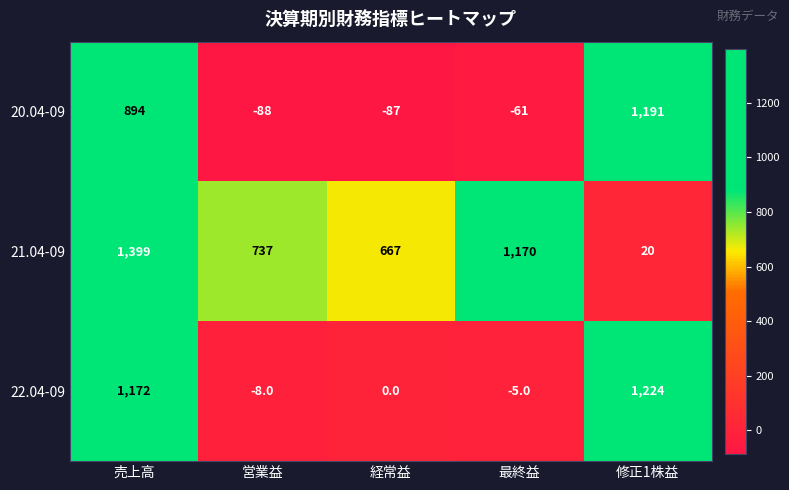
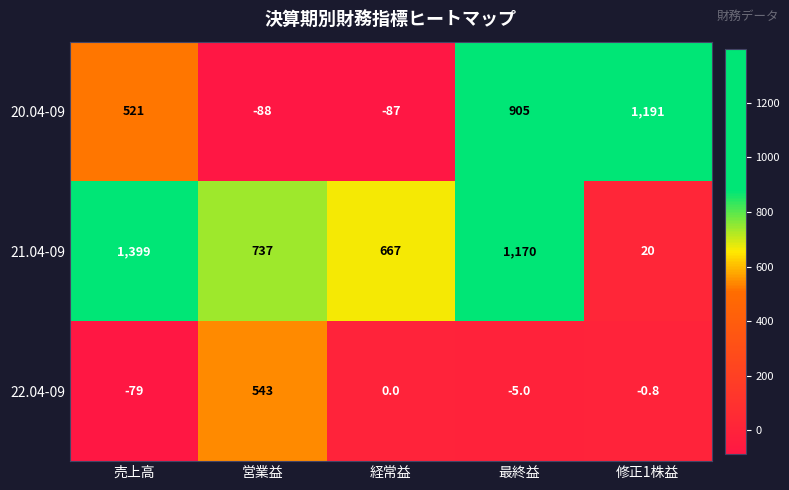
20.04-09, 売上高: 894 -> 521
20.04-09, 最終益: -61 -> 905
22.04-09, 売上高: 1,172 -> -79
22.04-09, 営業益: -8.0 -> 543
22.04-09, 修正1株益: 1,224 -> -0.8
